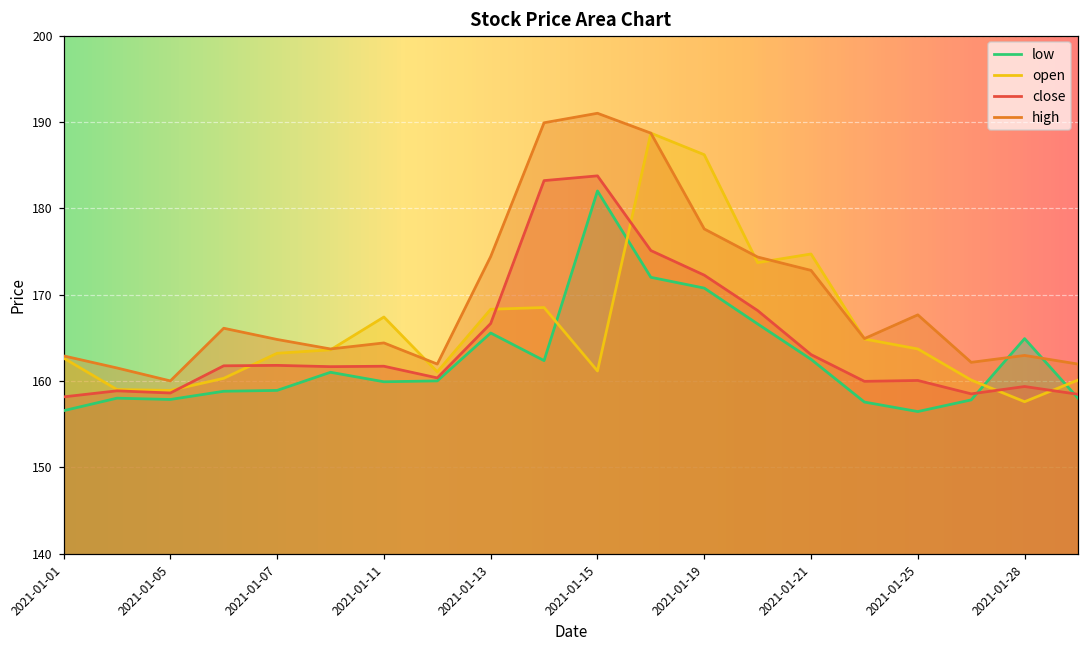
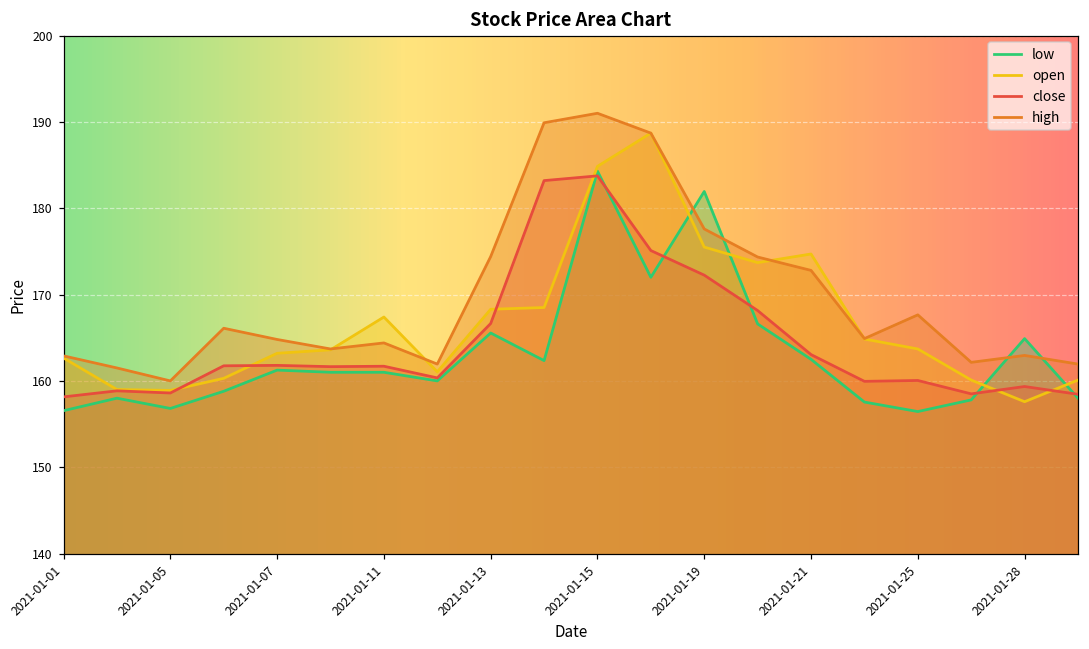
low, 2021-01-05: 158 -> 157
low, 2021-01-07: 159 -> 161
low, 2021-01-11: 160 -> 161
low, 2021-01-15: 182 -> 184
open, 2021-01-15: 161 -> 185
low, 2021-01-19: 171 -> 182
open, 2021-01-19: 186 -> 176
